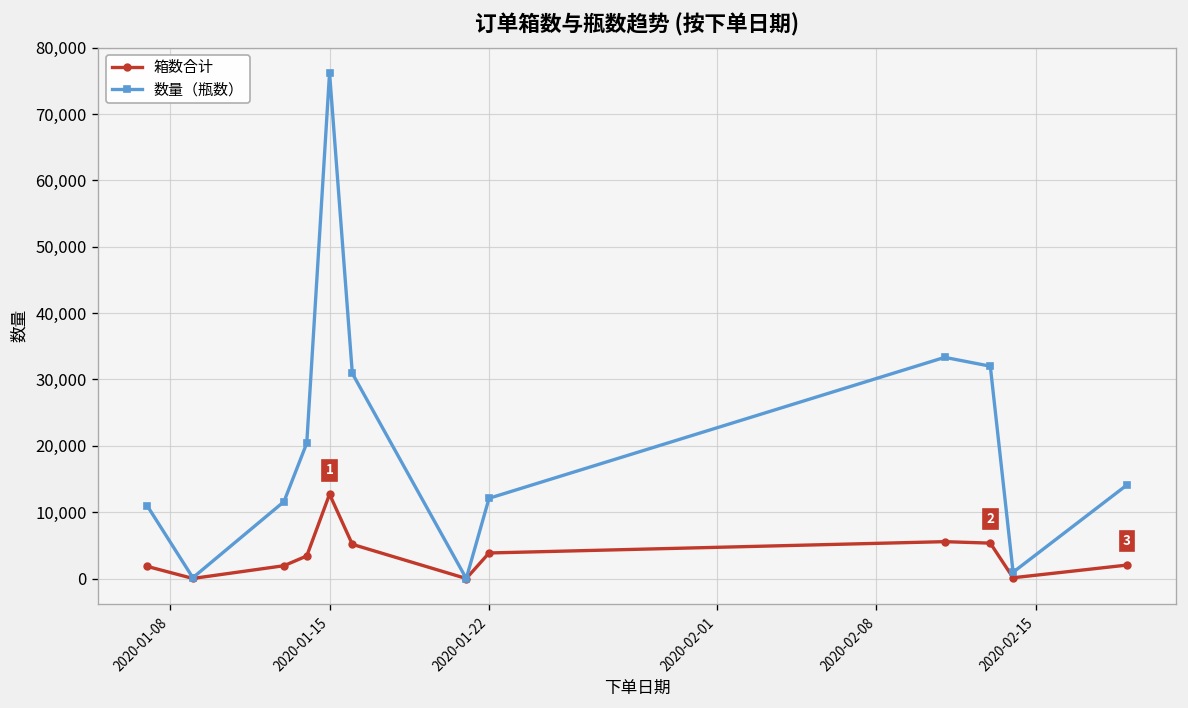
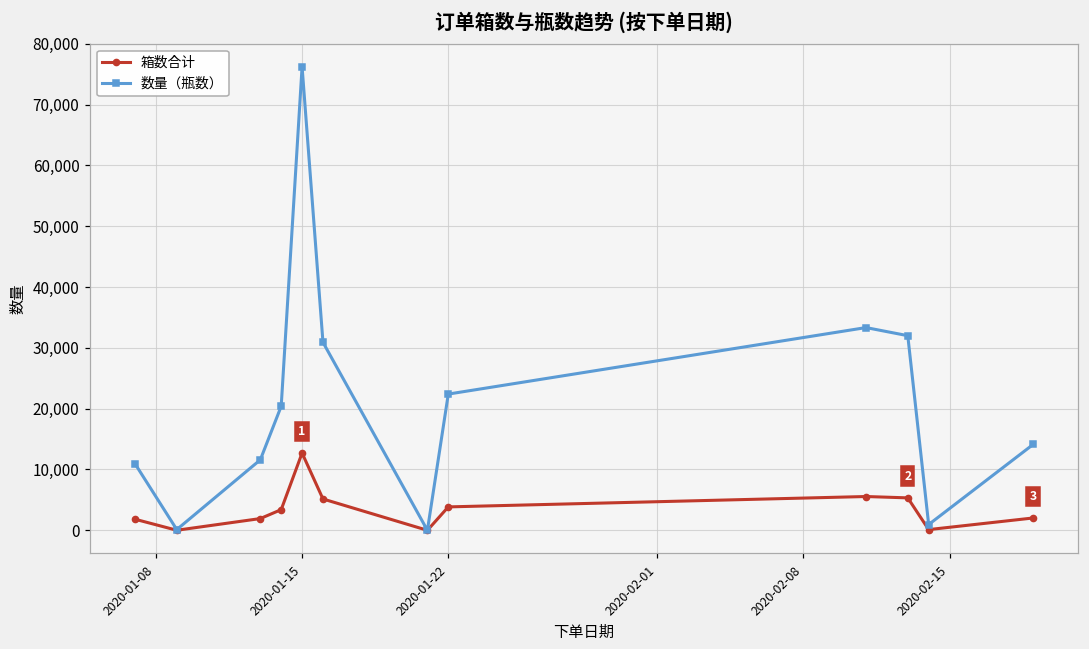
数量（瓶数）, 2020-01-22: 12,000 -> 22,000
